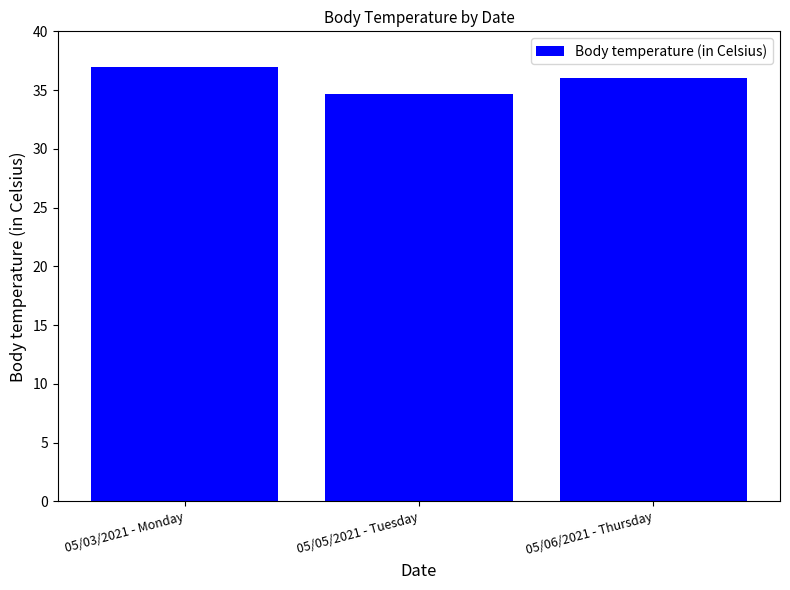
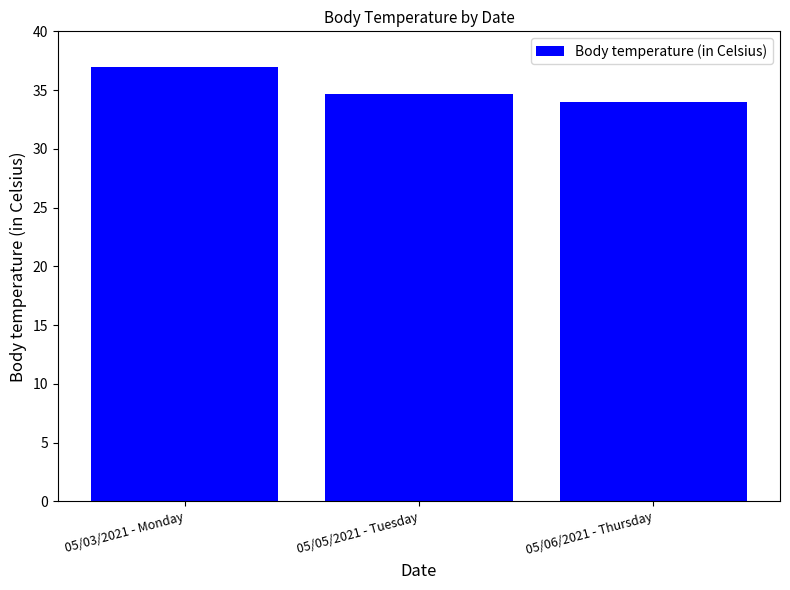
05/06/2021 - Thursday: 36 -> 34
